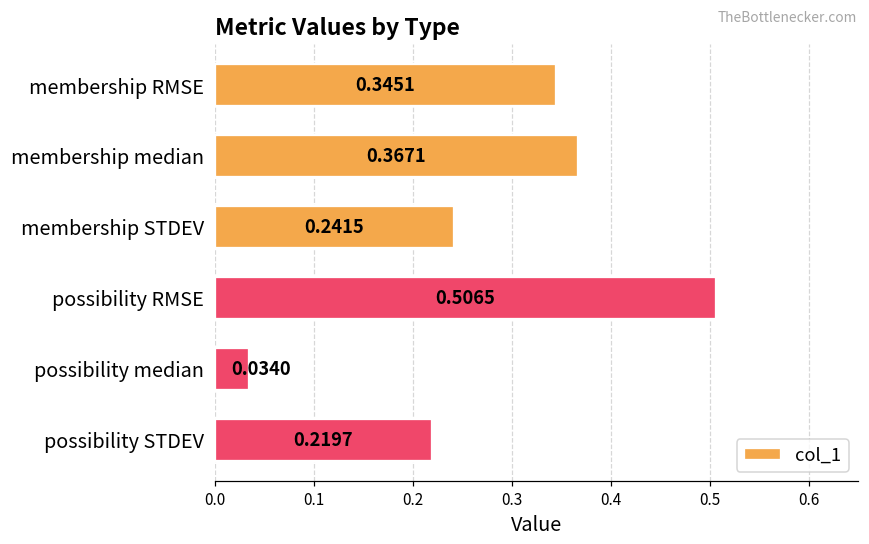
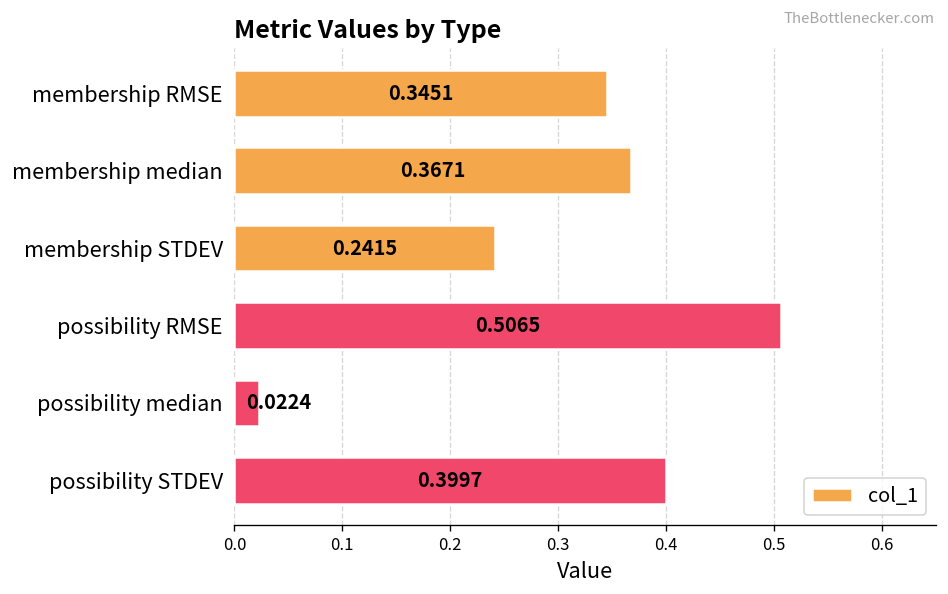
possibility median: 0.0340 -> 0.0224
possibility STDEV: 0.2197 -> 0.3997
